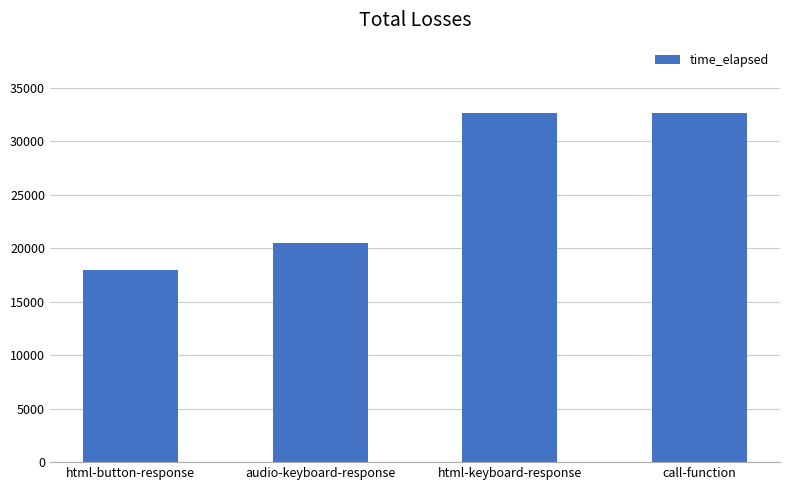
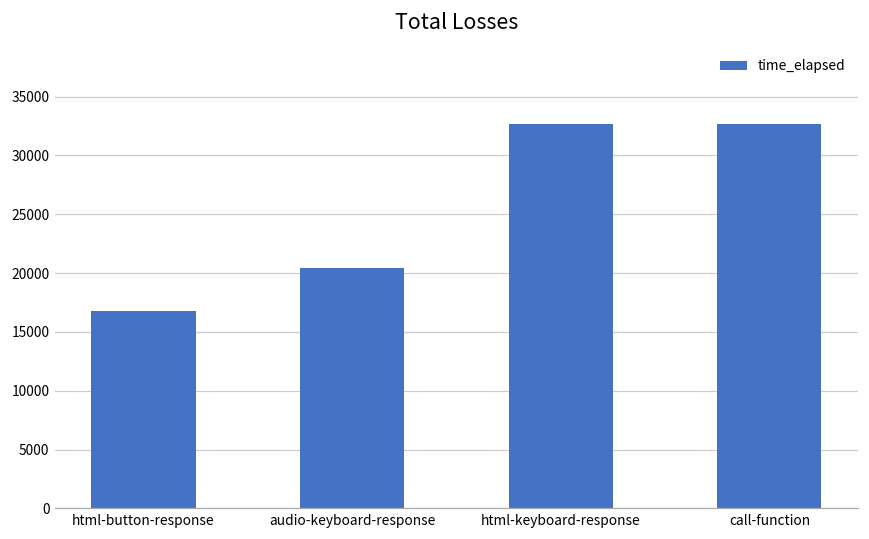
html-button-response: 17900 -> 16800
